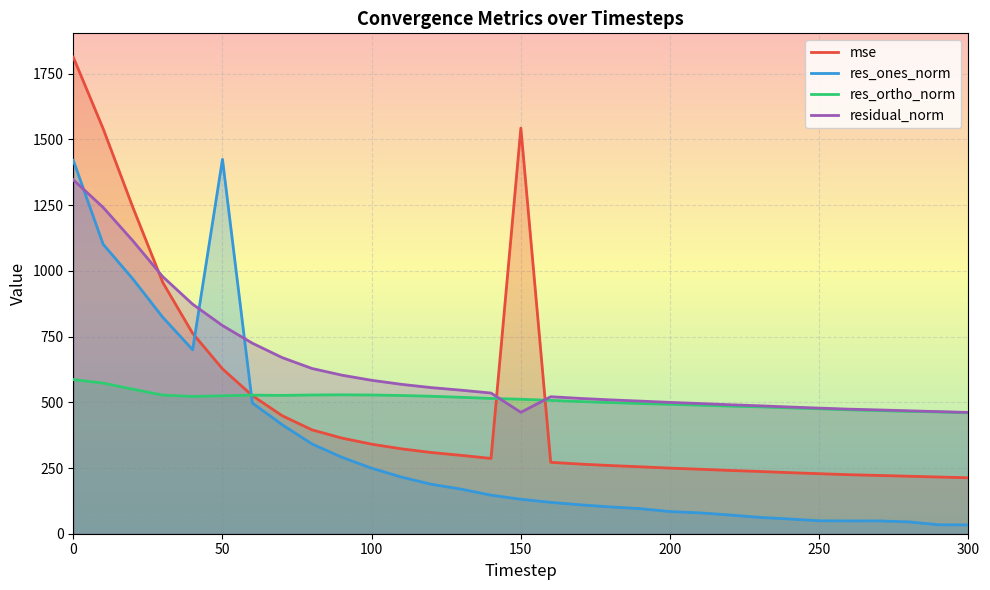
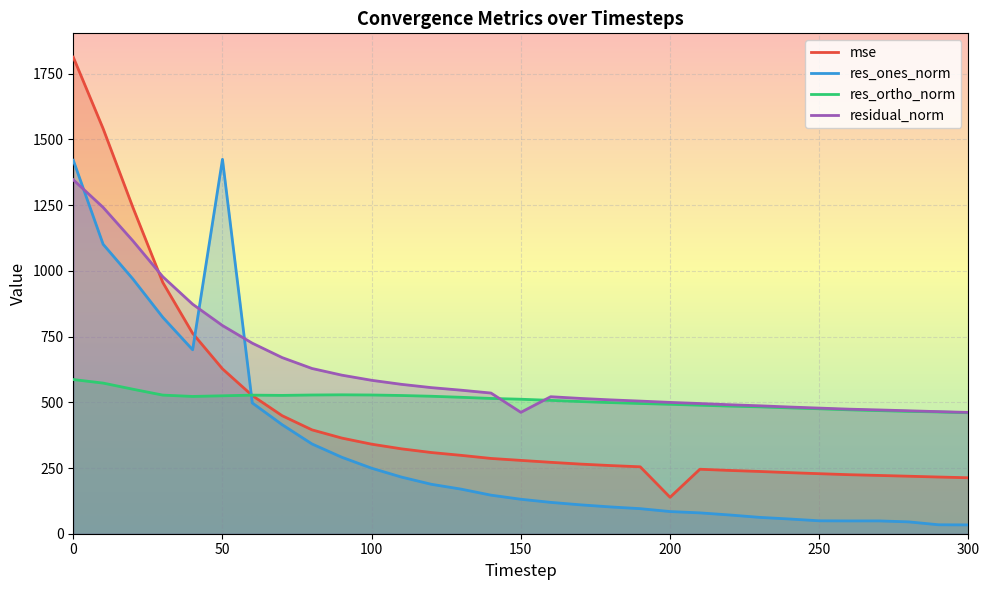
mse, 150: 1540 -> 280
mse, 200: 250 -> 140
